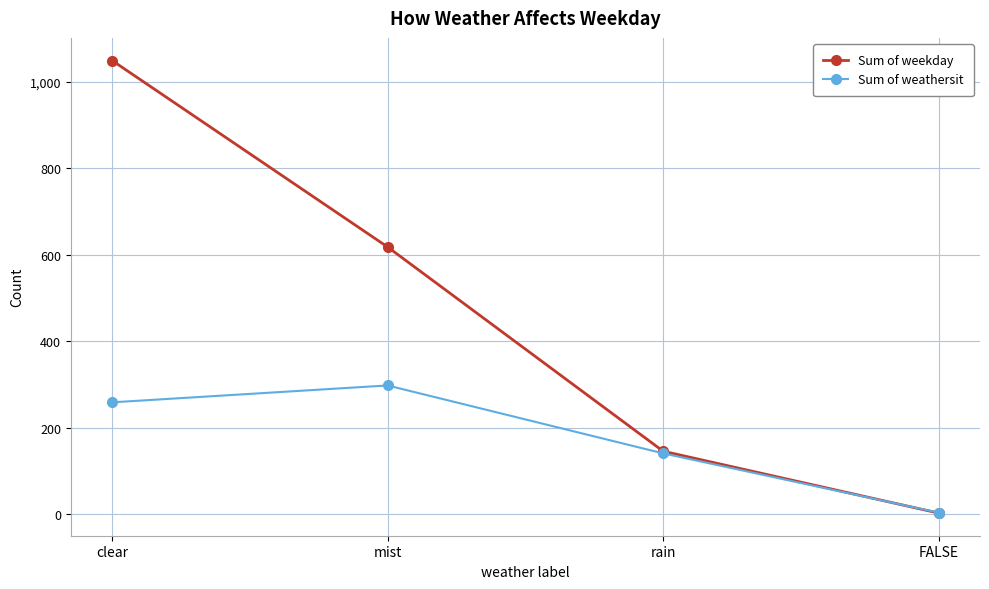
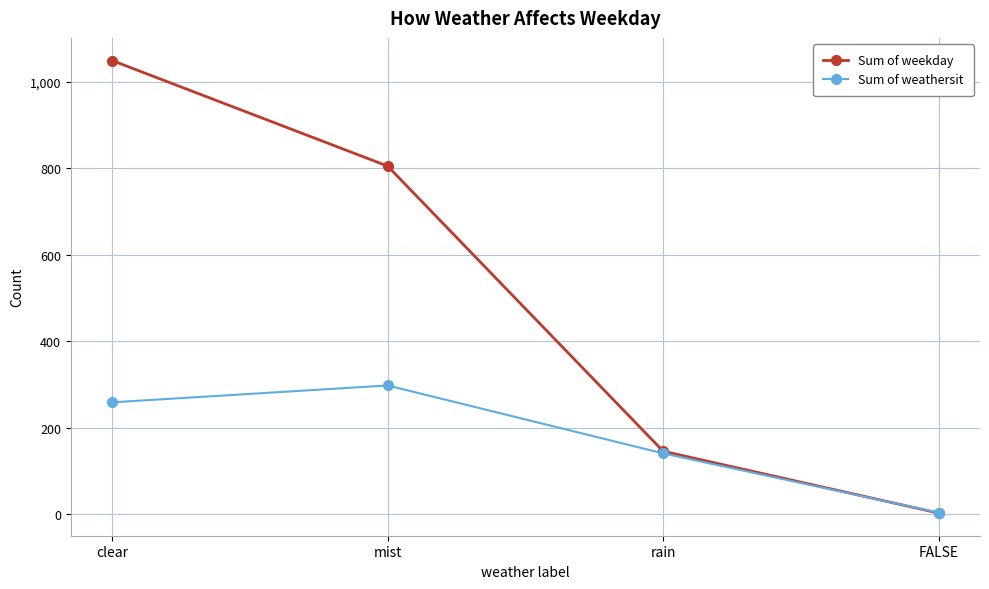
Sum of weekday, mist: 620 -> 810
